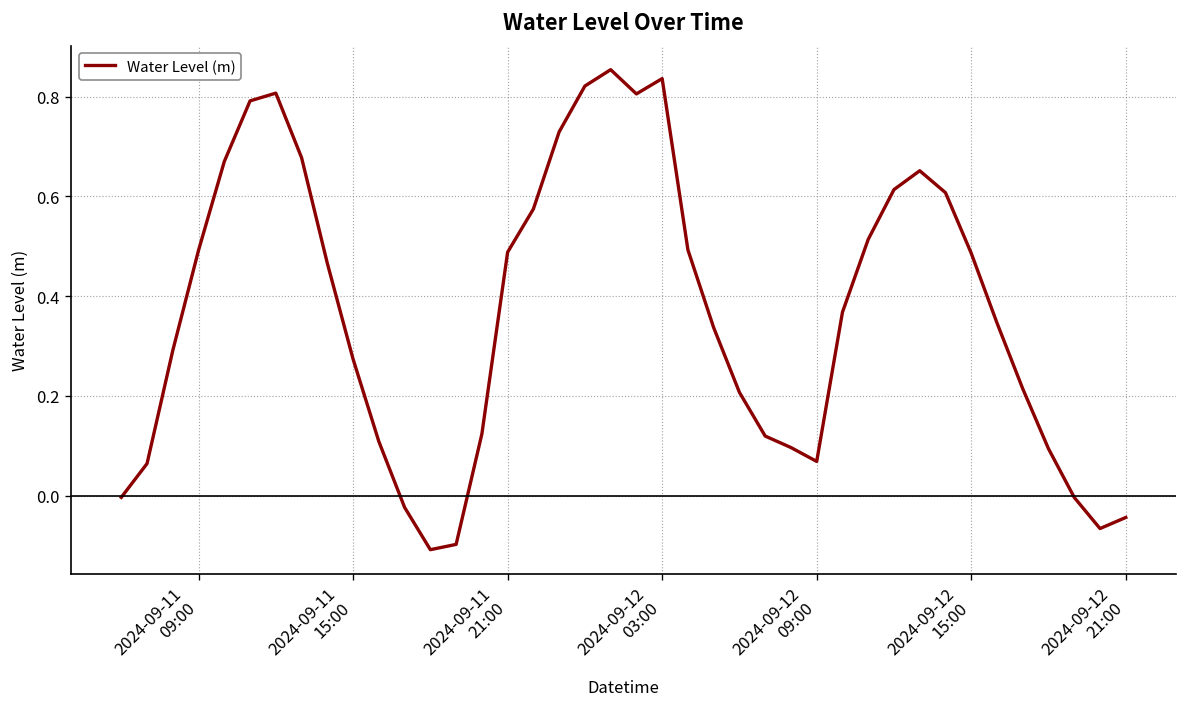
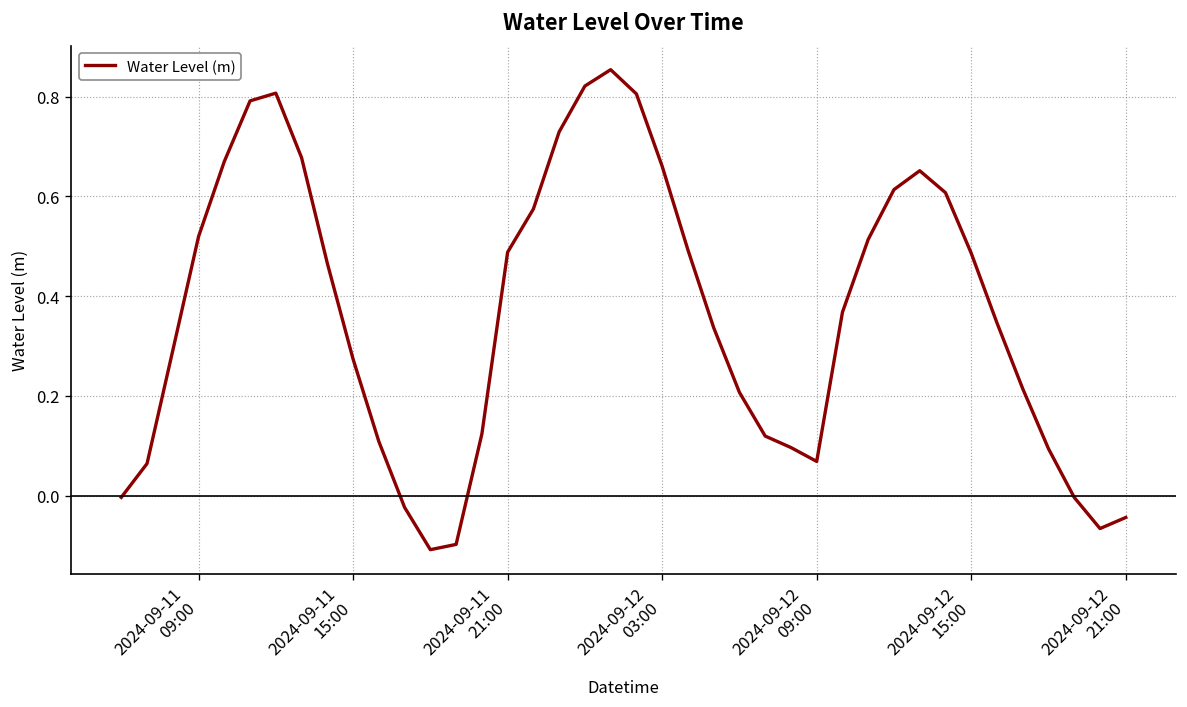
2024-09-11 09:00: 0.49 -> 0.52
2024-09-12 03:00: 0.84 -> 0.66
